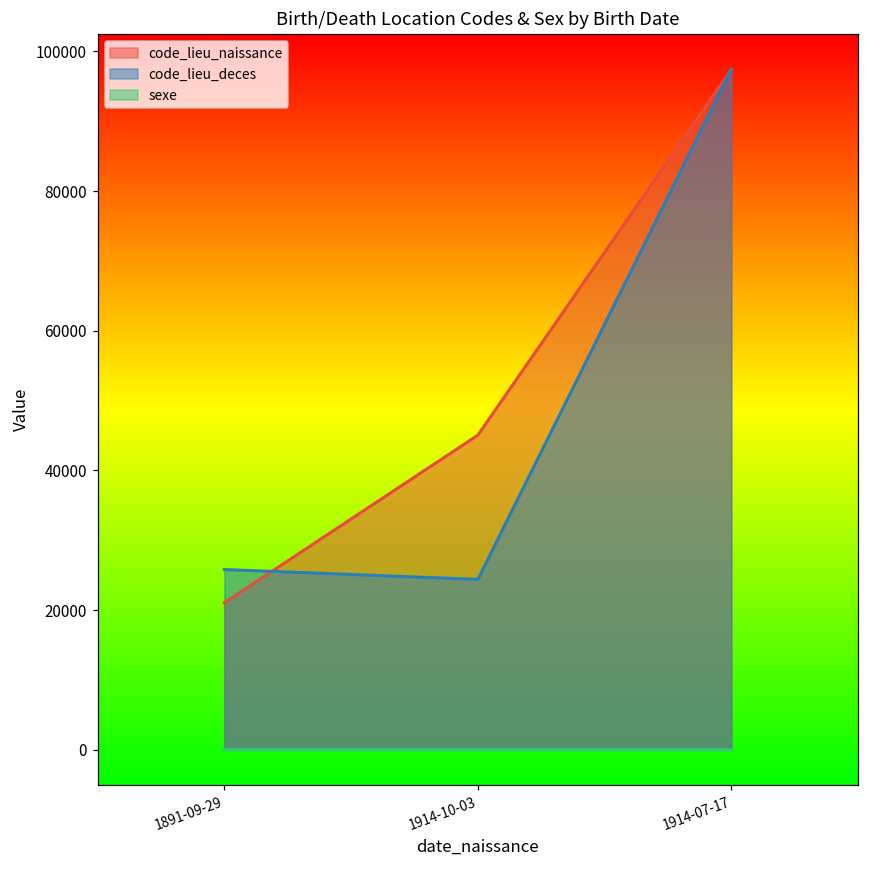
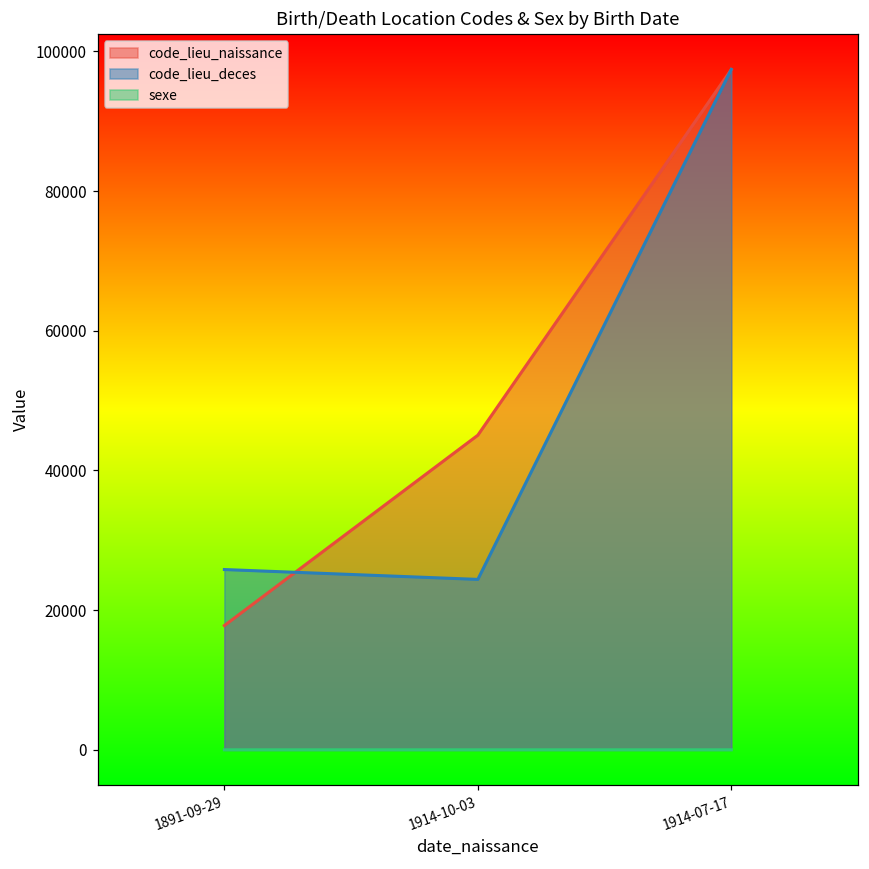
code_lieu_naissance, 1891-09-29: 21000 -> 18000
